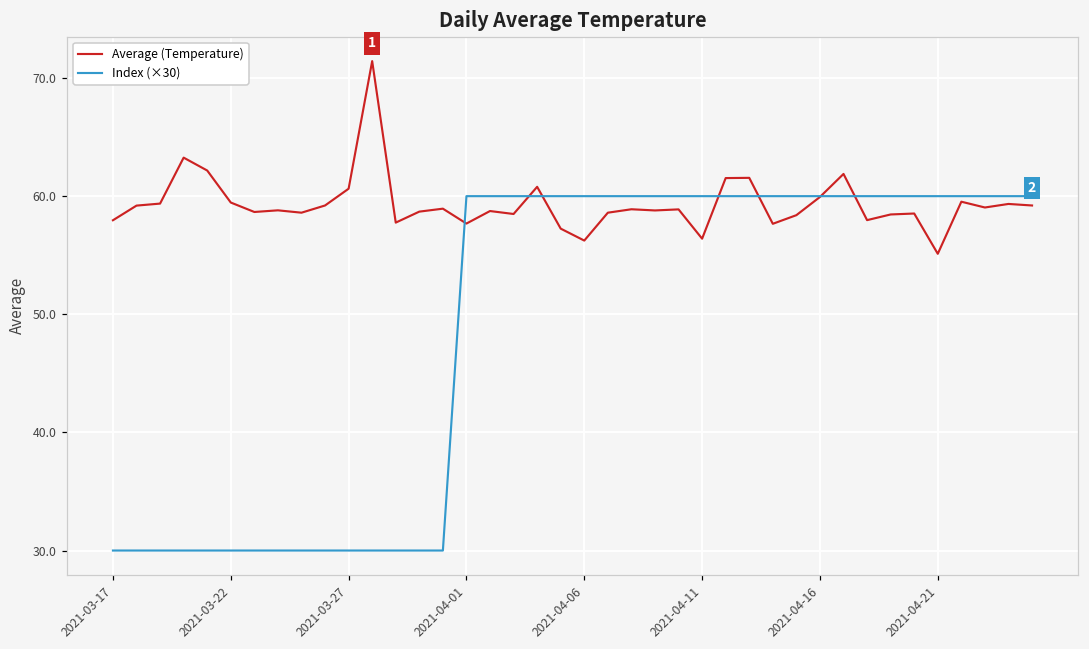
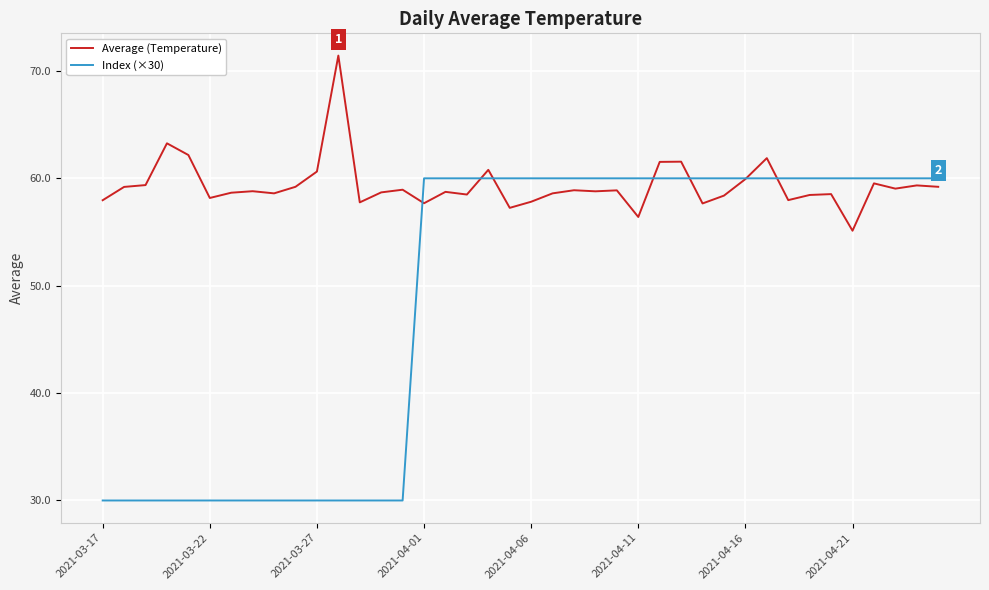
Average (Temperature), 2021-03-22: 59.5 -> 58.2
Average (Temperature), 2021-04-06: 56.2 -> 57.8
